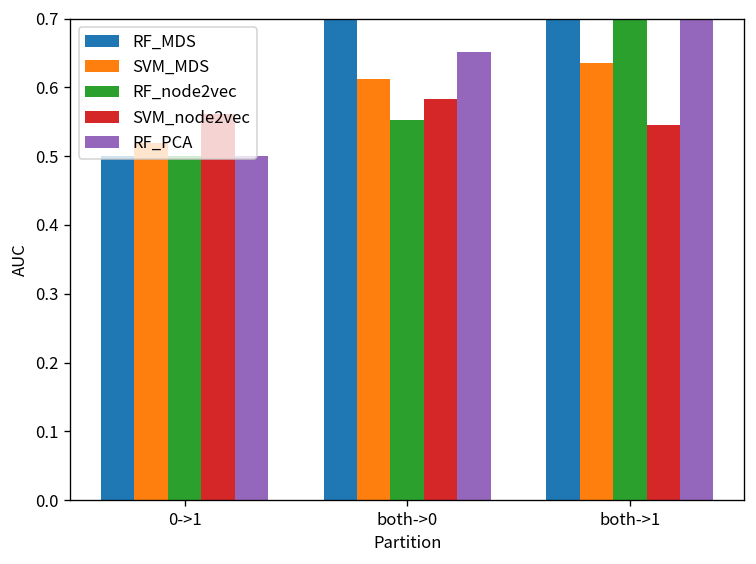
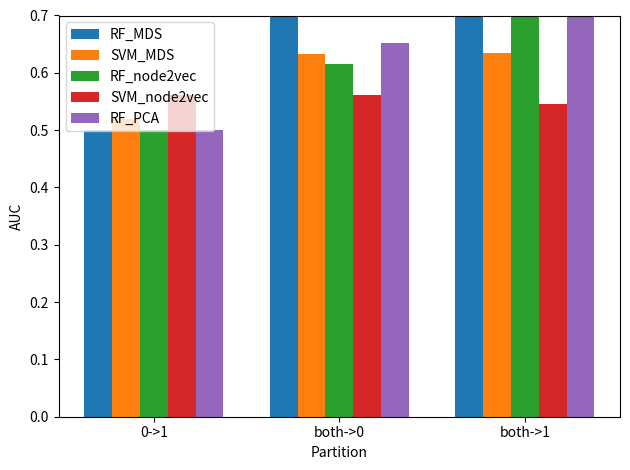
SVM_MDS, both->0: 0.61 -> 0.63
RF_node2vec, both->0: 0.55 -> 0.62
SVM_node2vec, both->0: 0.58 -> 0.56
